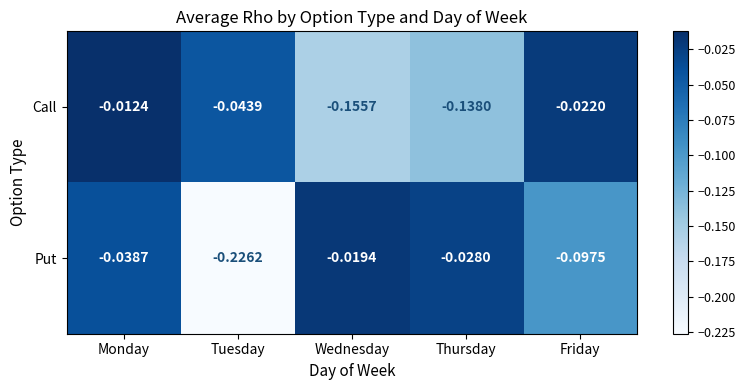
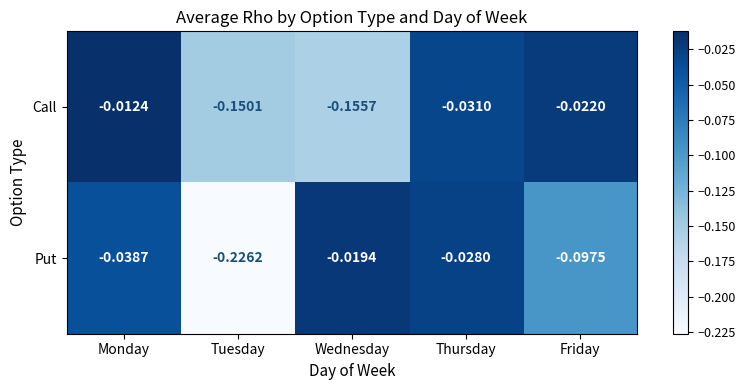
Call, Tuesday: -0.0439 -> -0.1501
Call, Thursday: -0.1380 -> -0.0310
